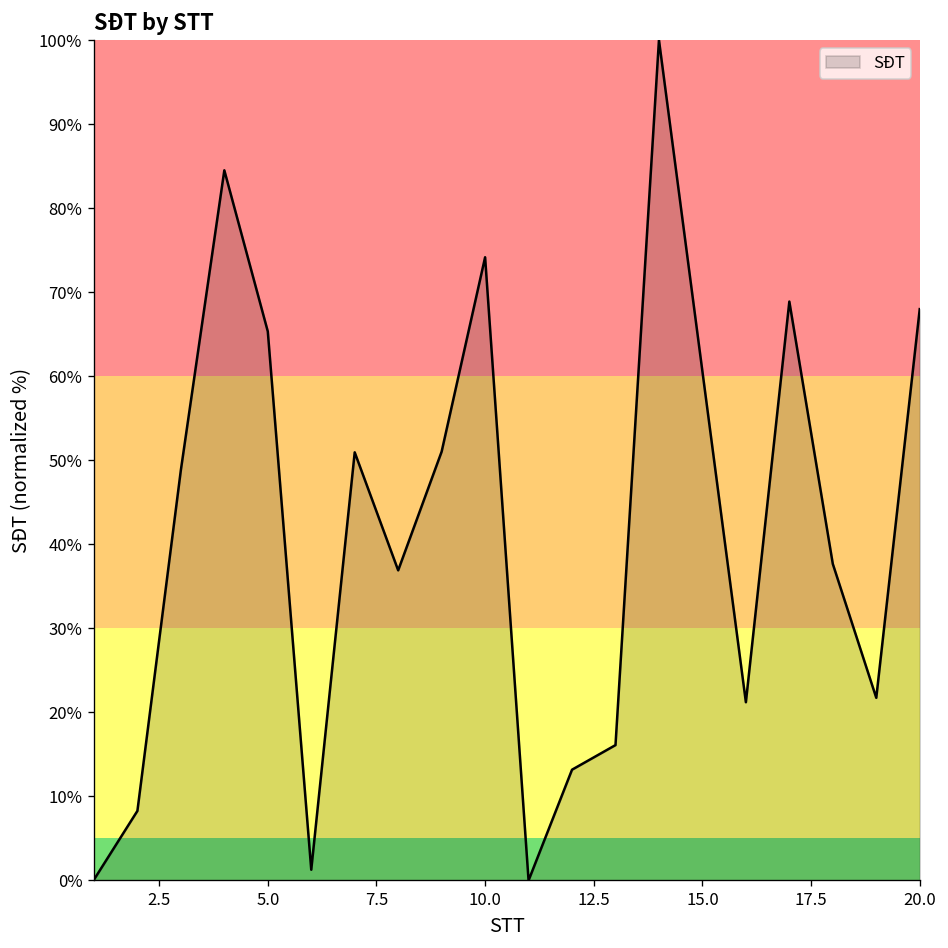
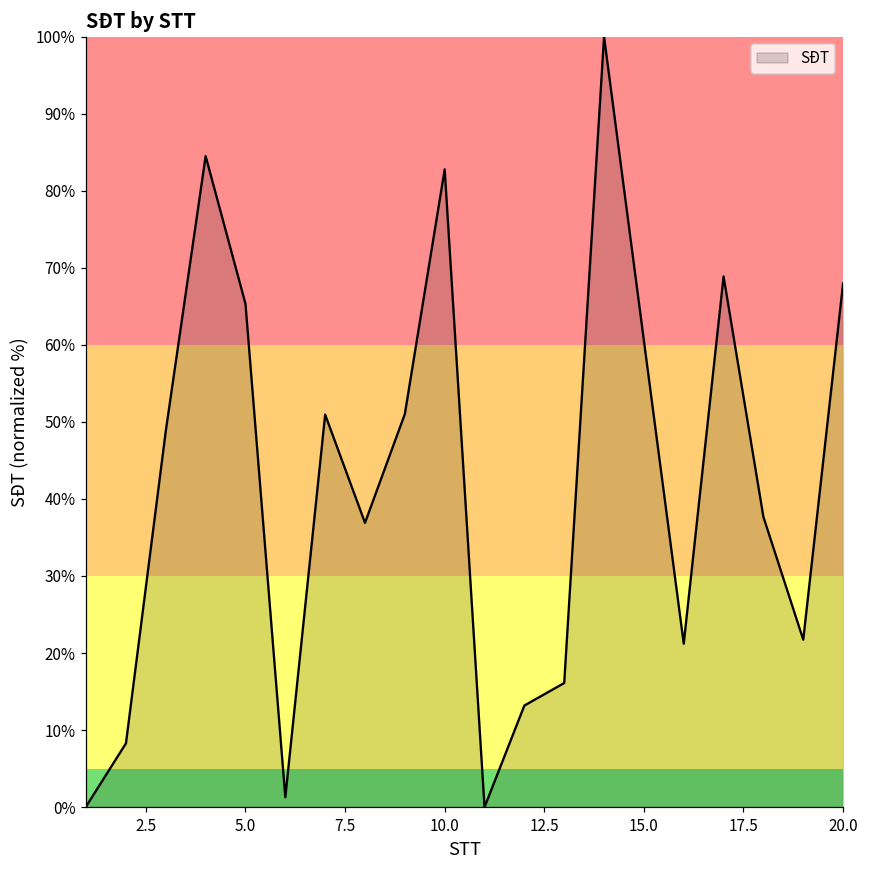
10.0: 74% -> 83%
